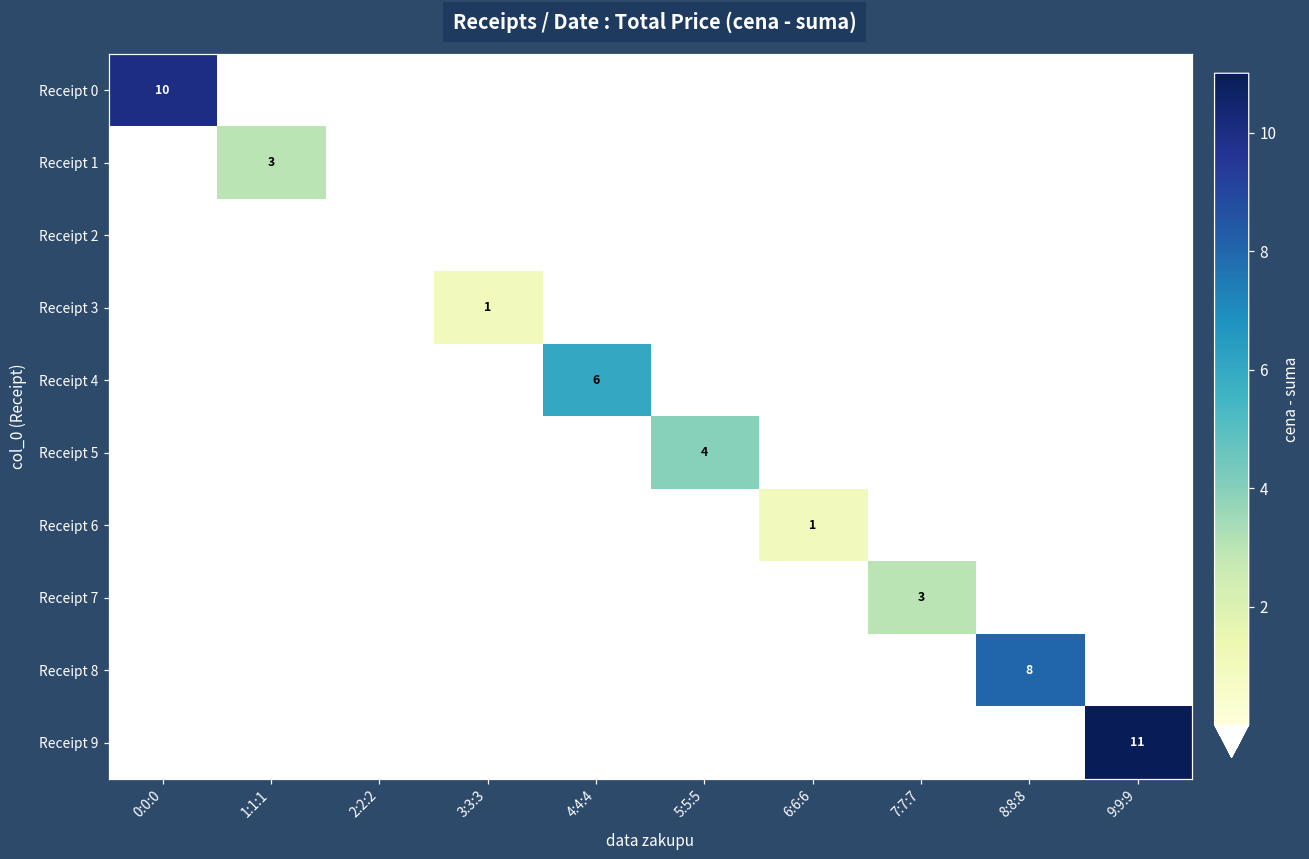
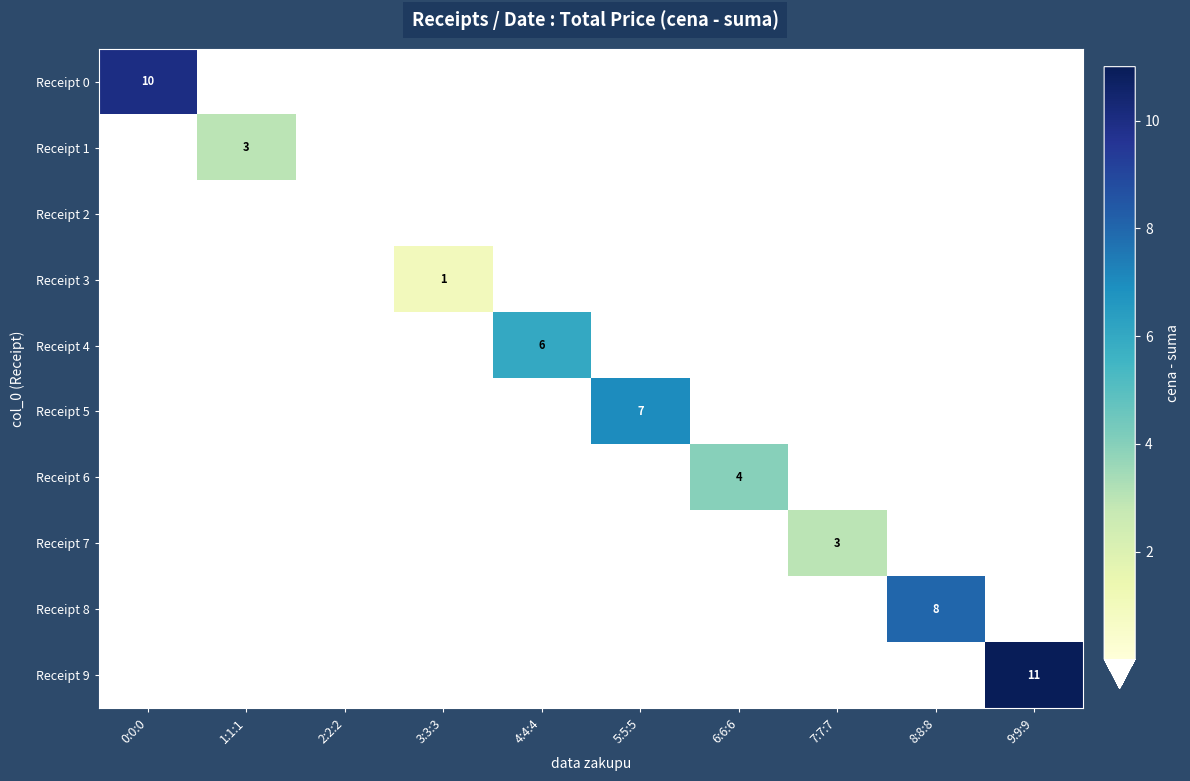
Receipt 5, 5:5:5: 4 -> 7
Receipt 6, 6:6:6: 1 -> 4
